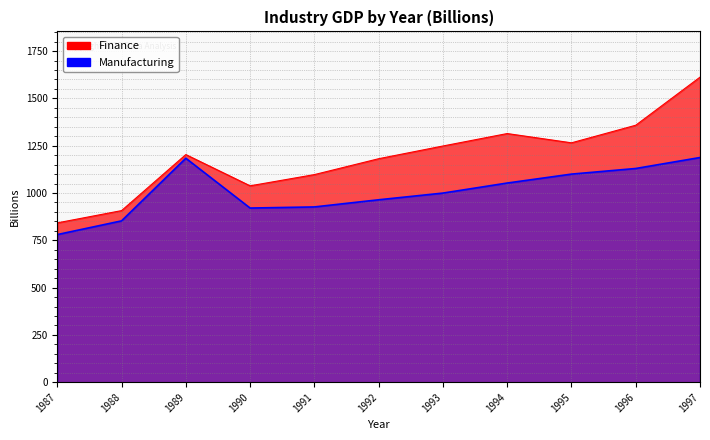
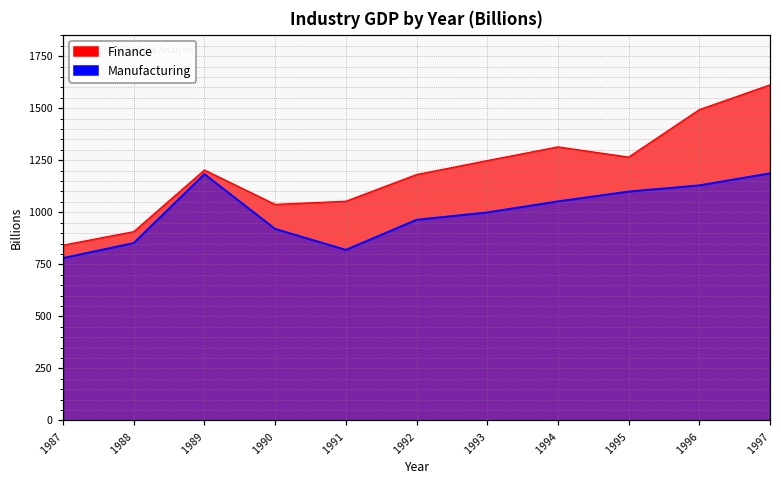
Finance, 1991: 1100 -> 1050
Manufacturing, 1991: 930 -> 820
Finance, 1996: 1360 -> 1490
